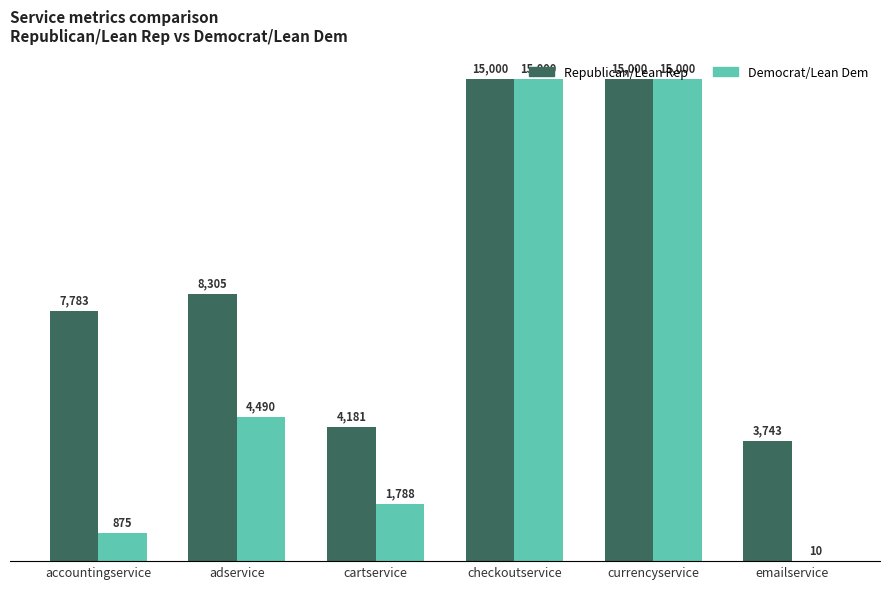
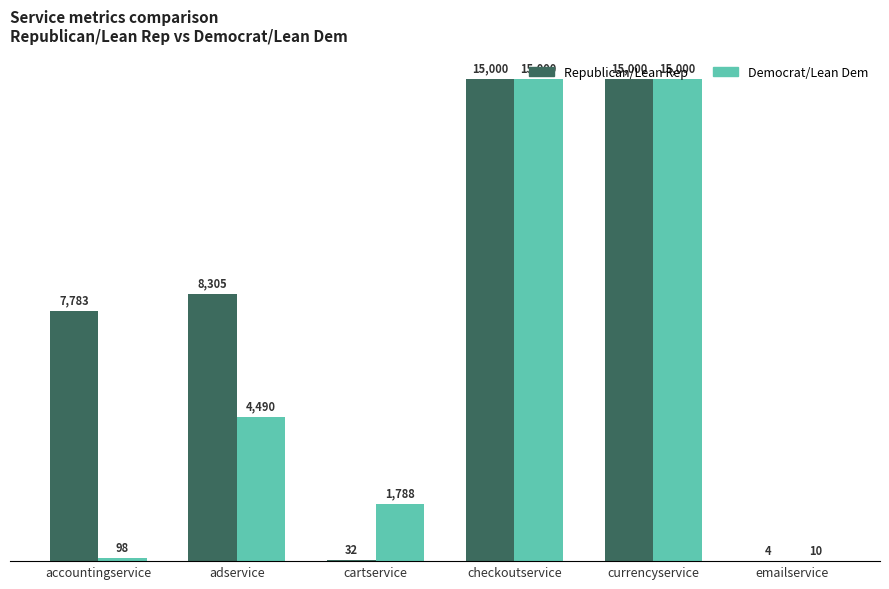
Democrat/Lean Dem, accountingservice: 875 -> 98
Republican/Lean Rep, cartservice: 4,181 -> 32
Republican/Lean Rep, emailservice: 3,743 -> 4
